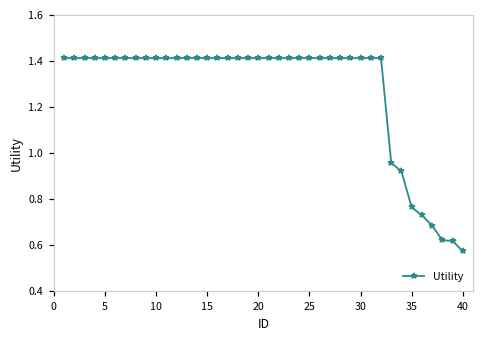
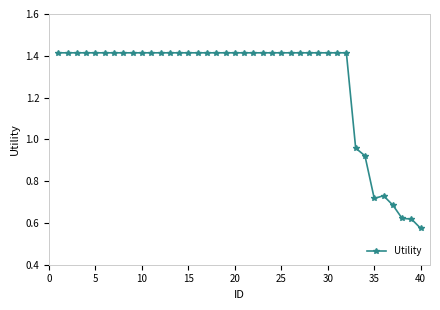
35: 0.76 -> 0.72
